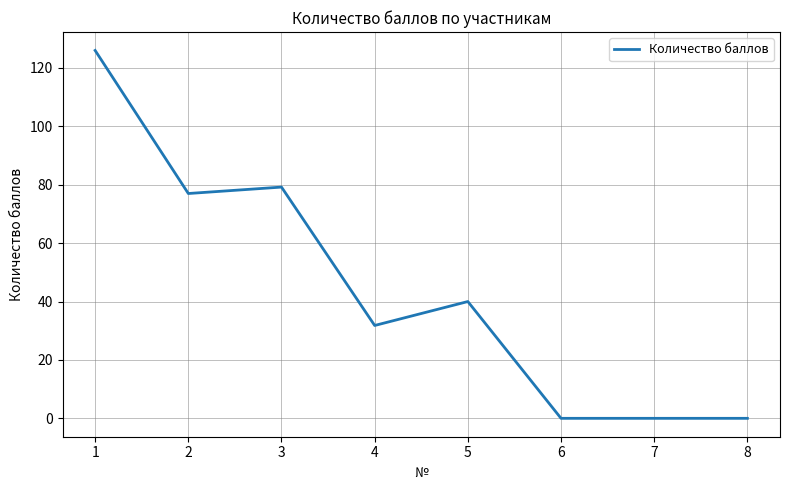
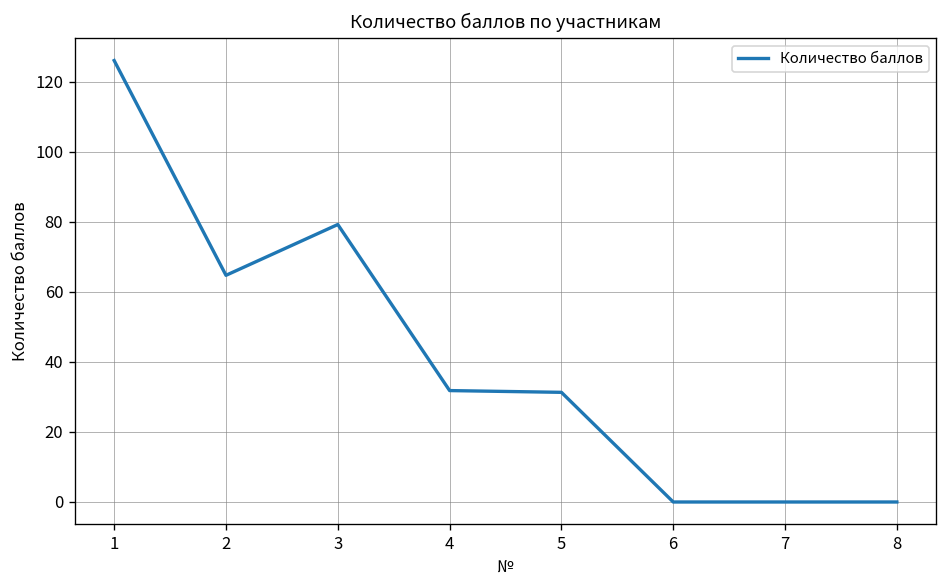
2: 77 -> 65
5: 40 -> 31
